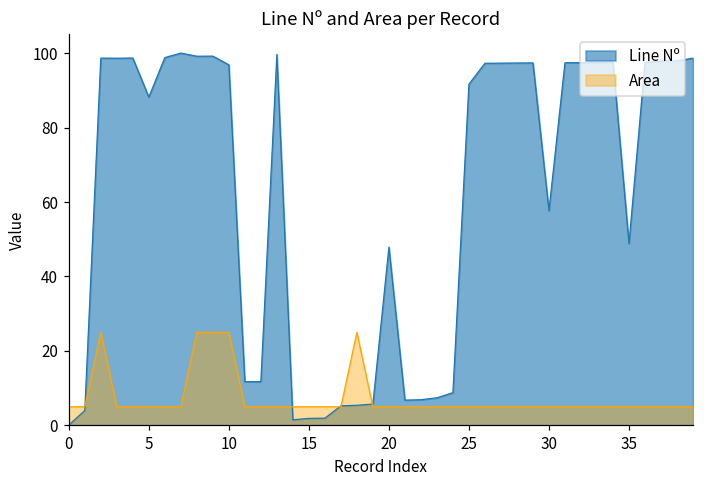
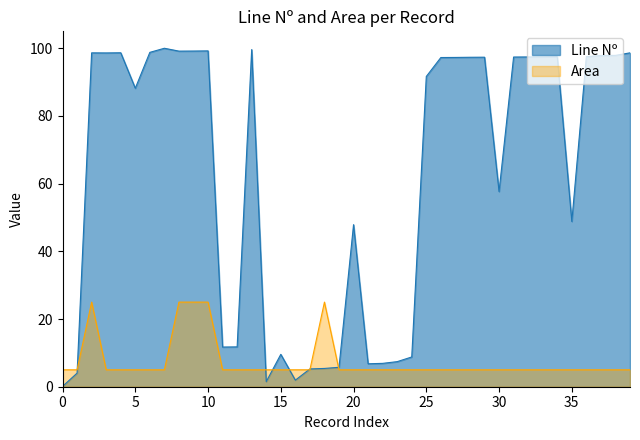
Line Nº, 10: 97 -> 99
Line Nº, 15: 2 -> 10
